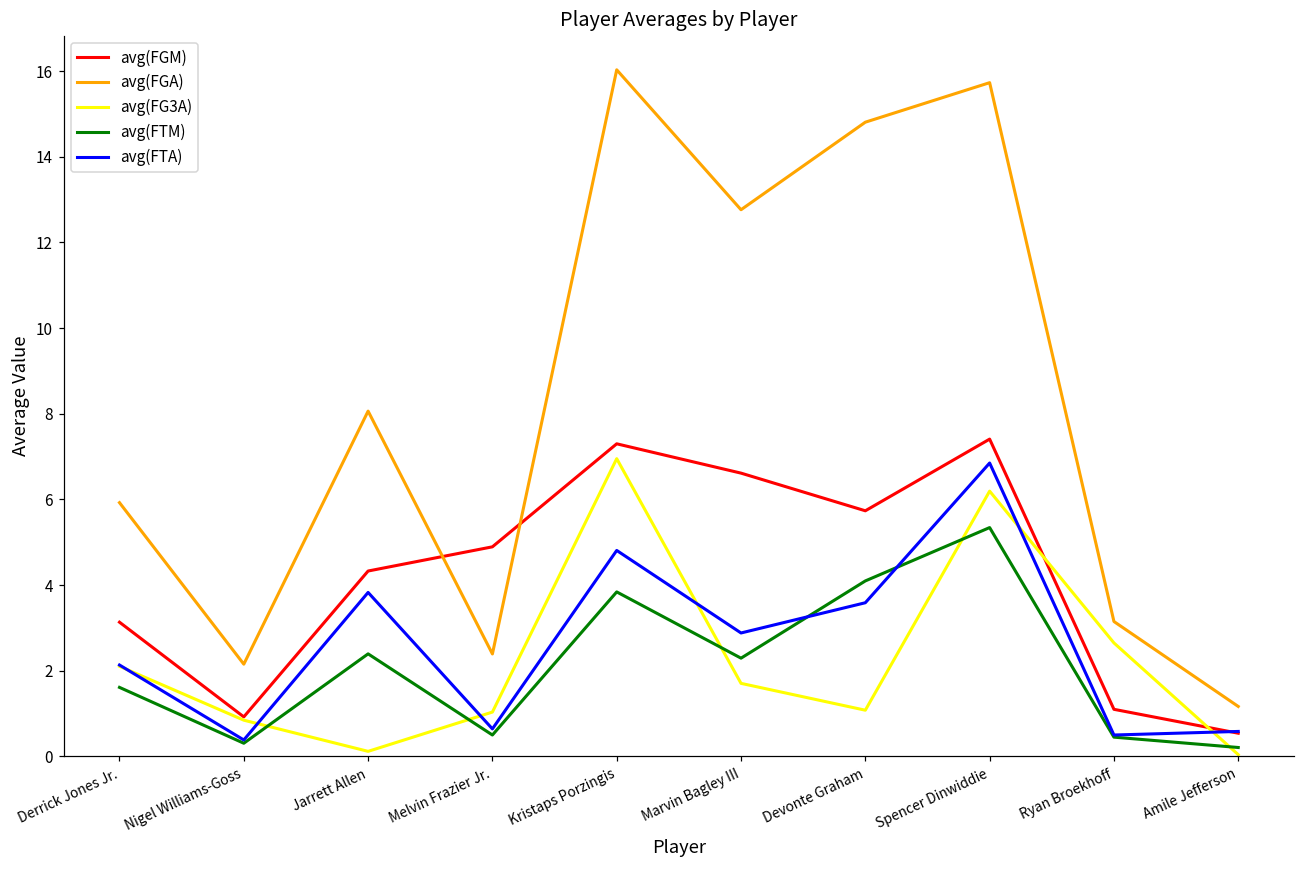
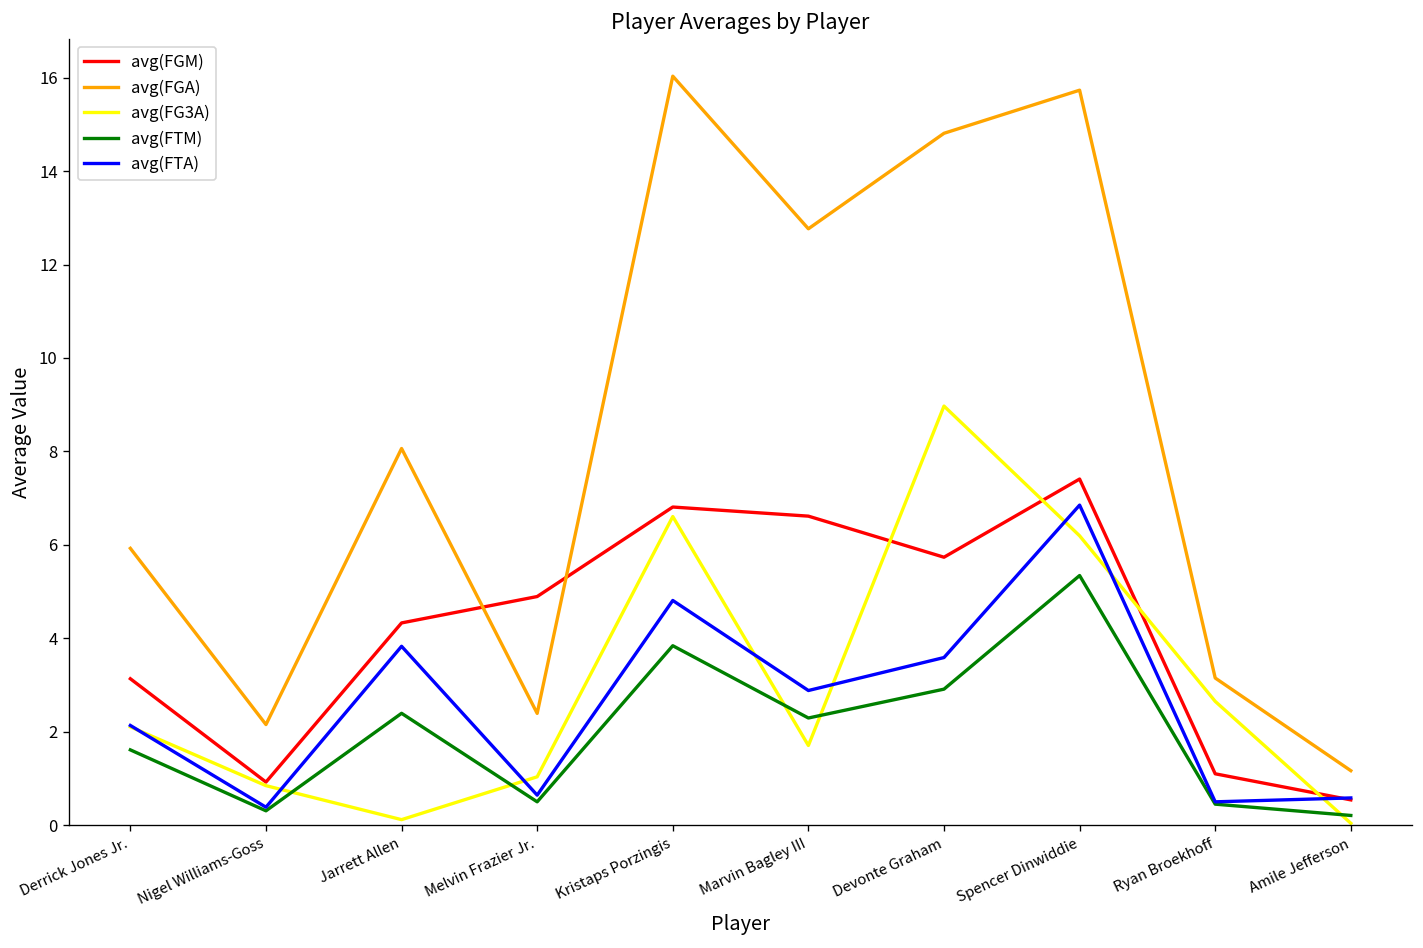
avg(FGM), Kristaps Porzingis: 7.3 -> 6.8
avg(FG3A), Kristaps Porzingis: 7.0 -> 6.6
avg(FG3A), Devonte Graham: 1.1 -> 9.0
avg(FTM), Devonte Graham: 4.1 -> 2.9
